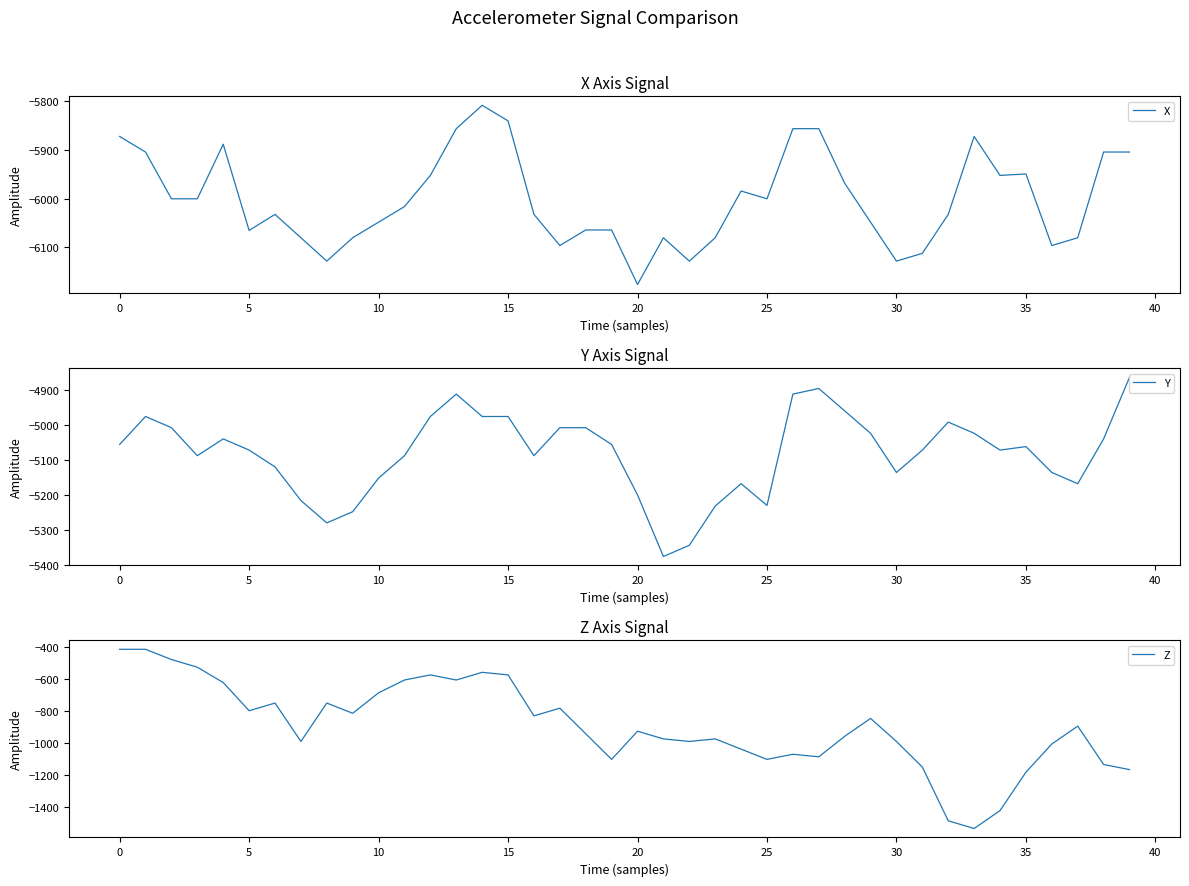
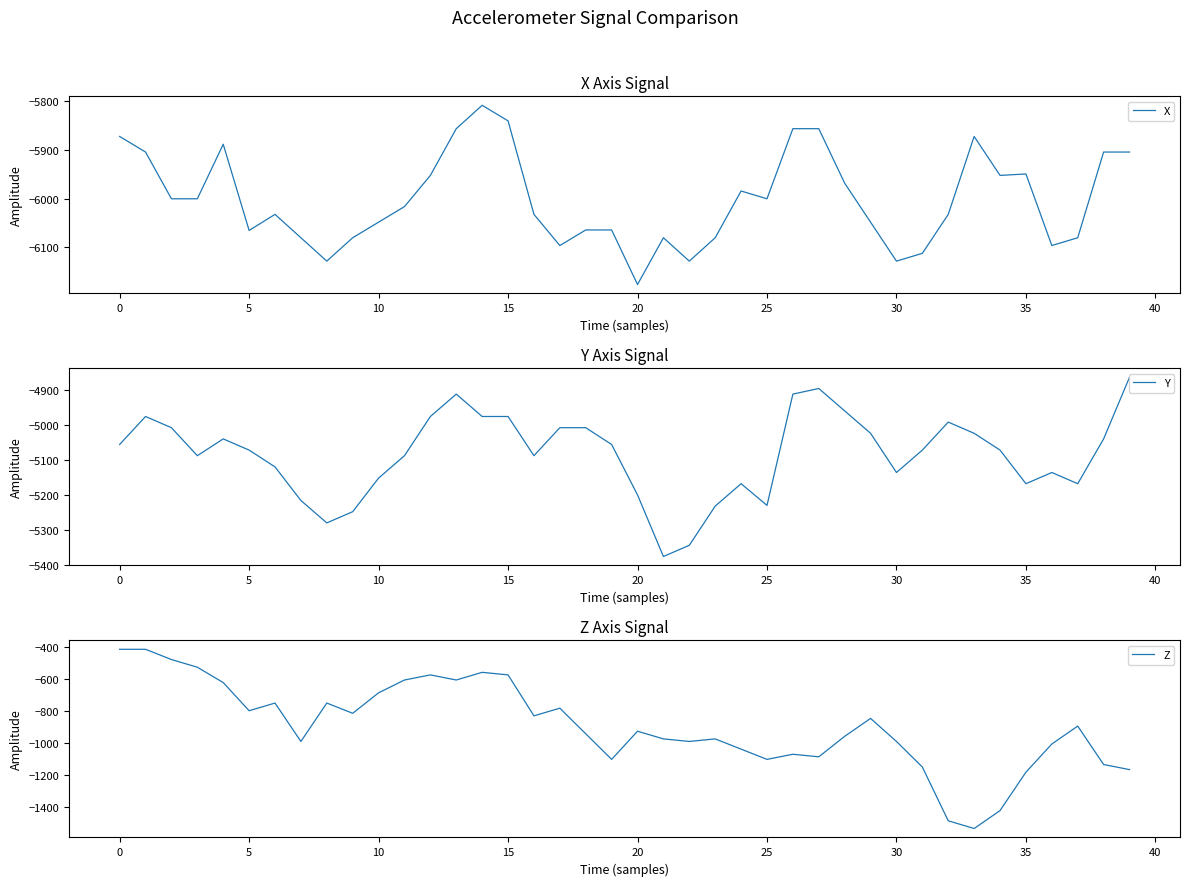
Y Axis Signal, 35: -5060 -> -5170
